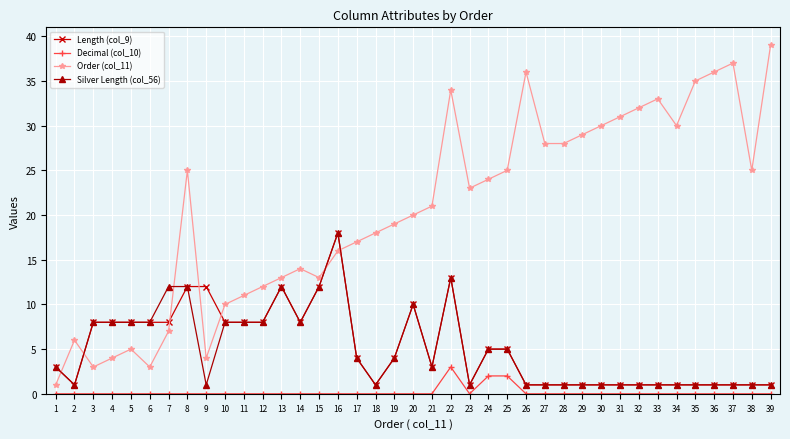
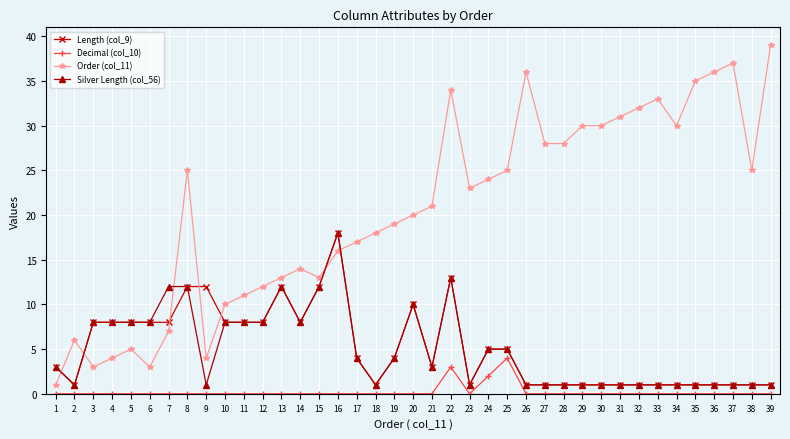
Decimal (col_10), 25: 2 -> 4
Order (col_11), 29: 29 -> 30
